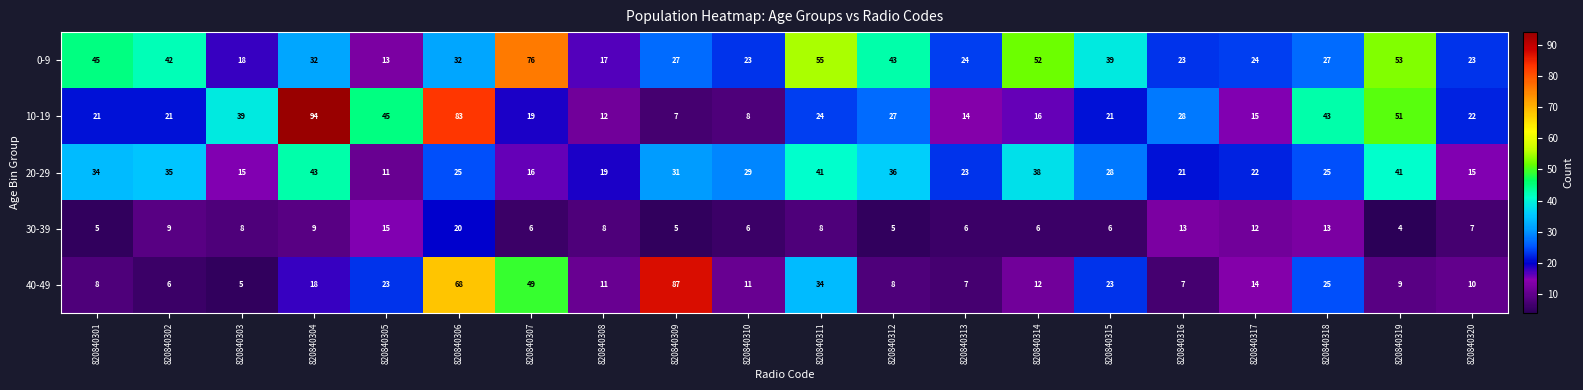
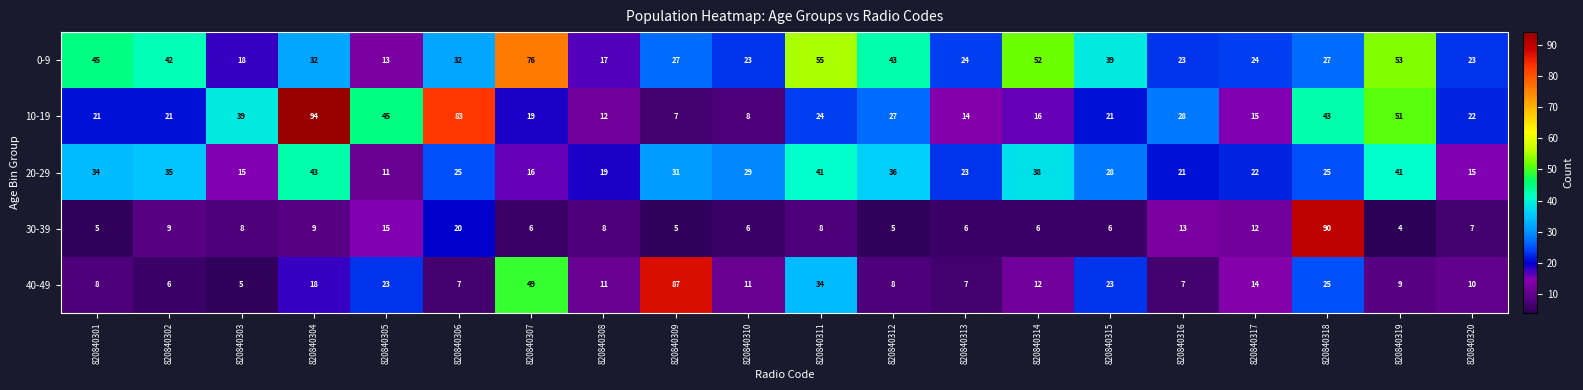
30-39, 820840318: 13 -> 90
40-49, 820840306: 68 -> 7
